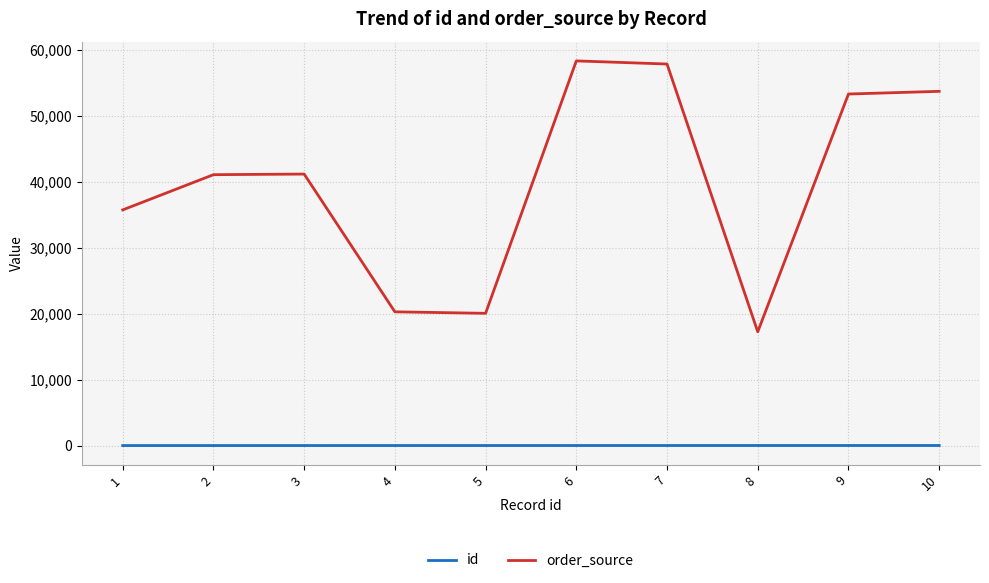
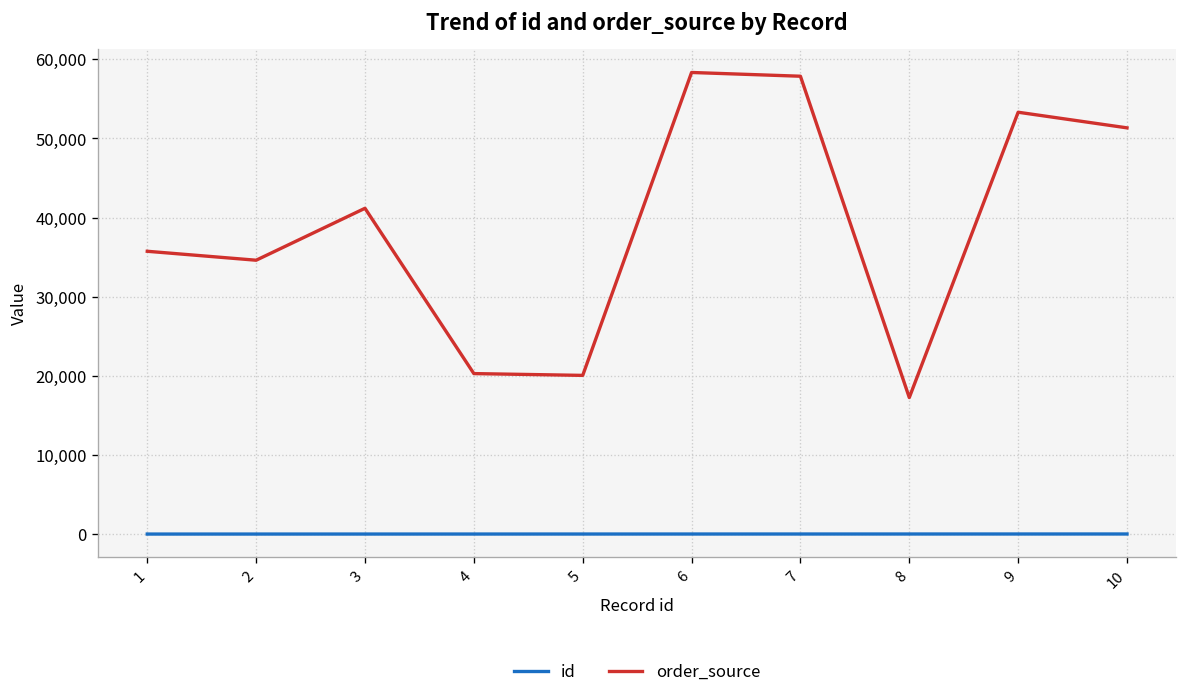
order_source, 2: 41,000 -> 35,000
order_source, 10: 54,000 -> 51,000
